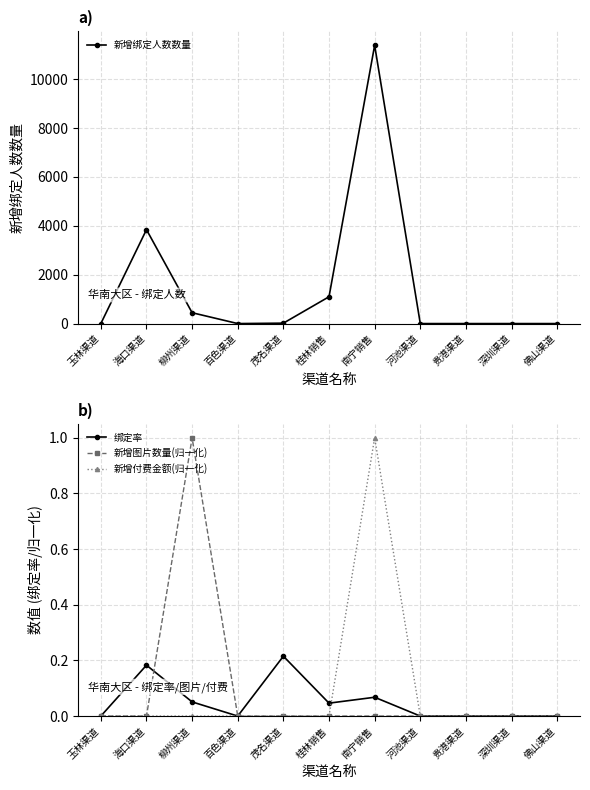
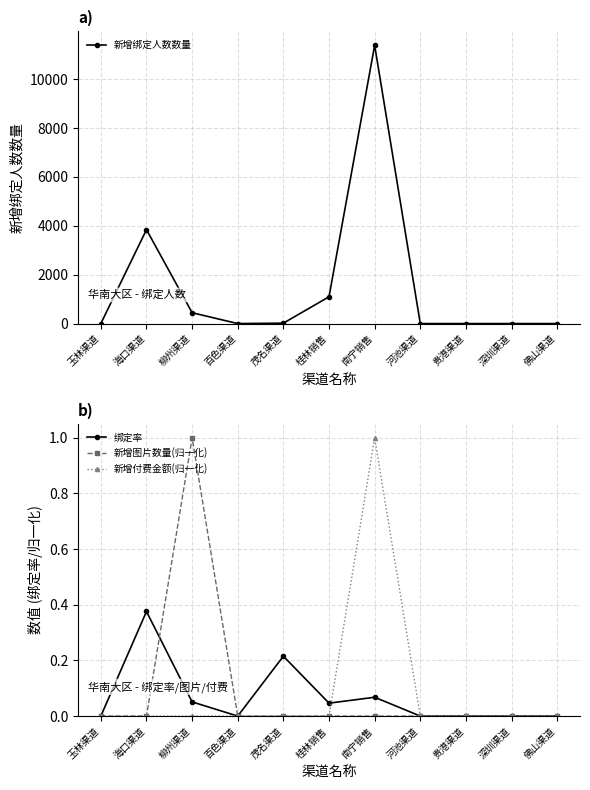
b), 绑定率, 海口渠道: 0.18 -> 0.38
